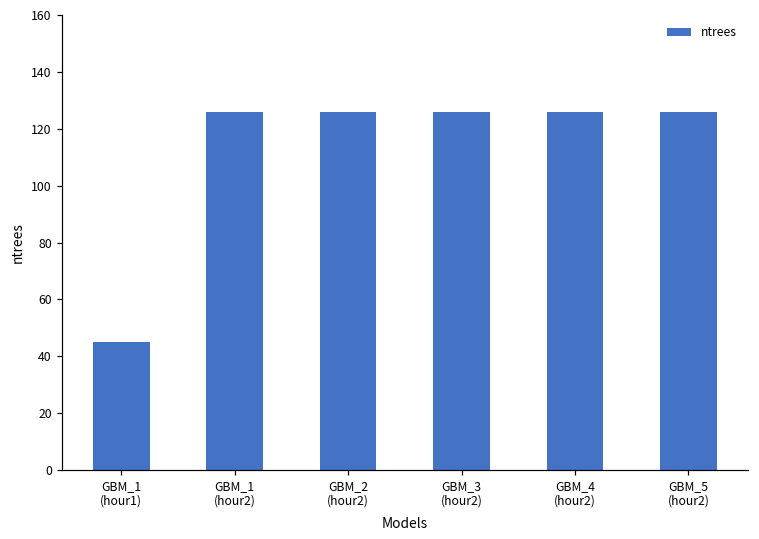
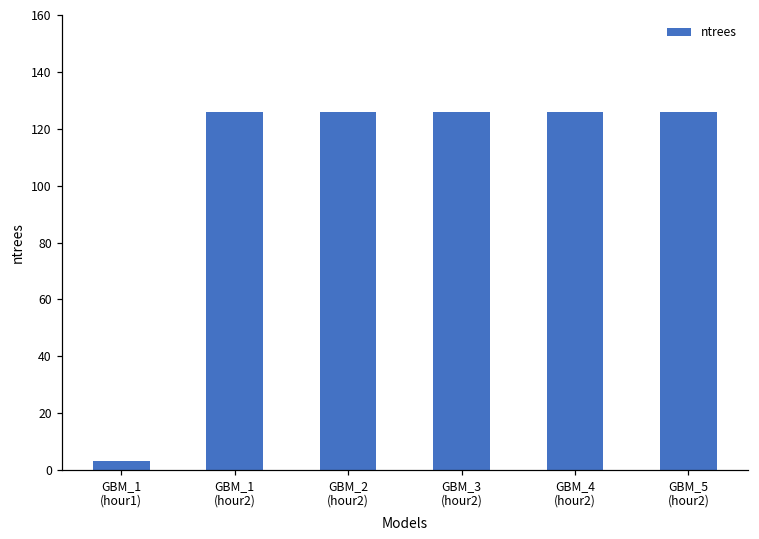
GBM_1 (hour1): 45 -> 3
